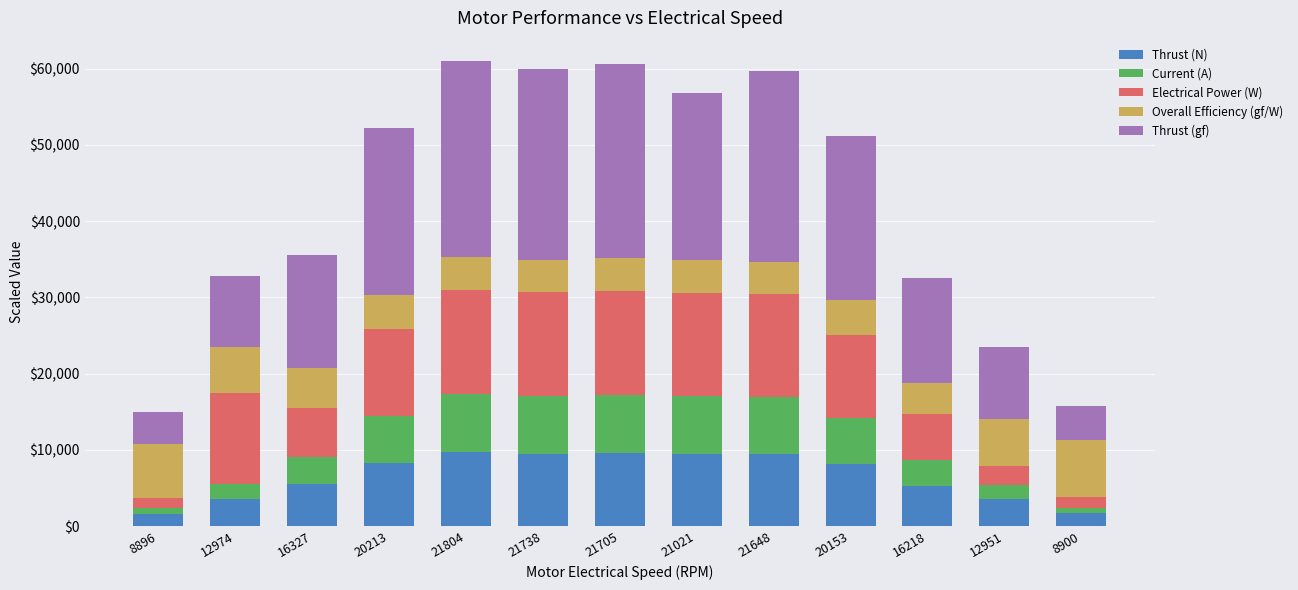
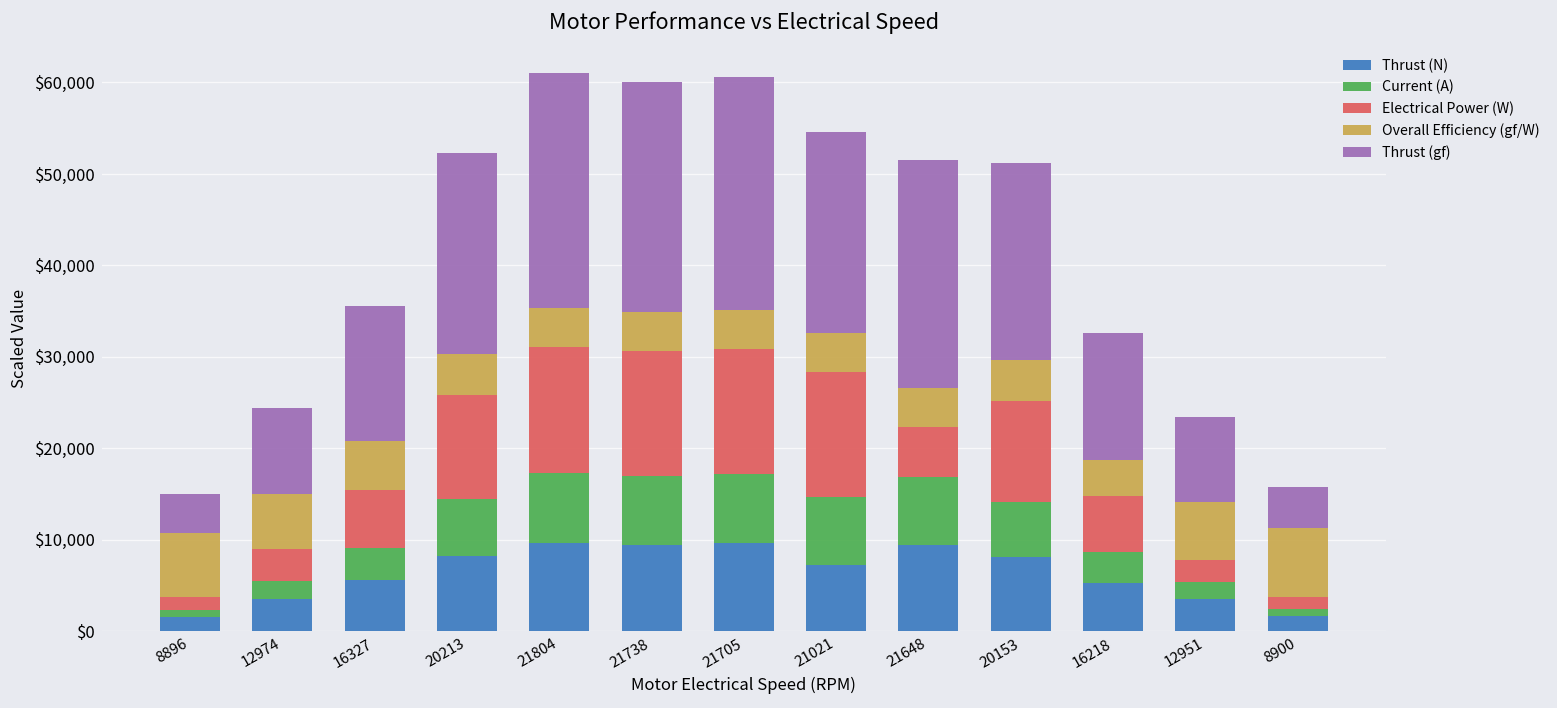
Electrical Power (W), 12974: $12,000 -> $4,000
Thrust (N), 21021: $10,000 -> $7,000
Electrical Power (W), 21648: $14,000 -> $5,000
